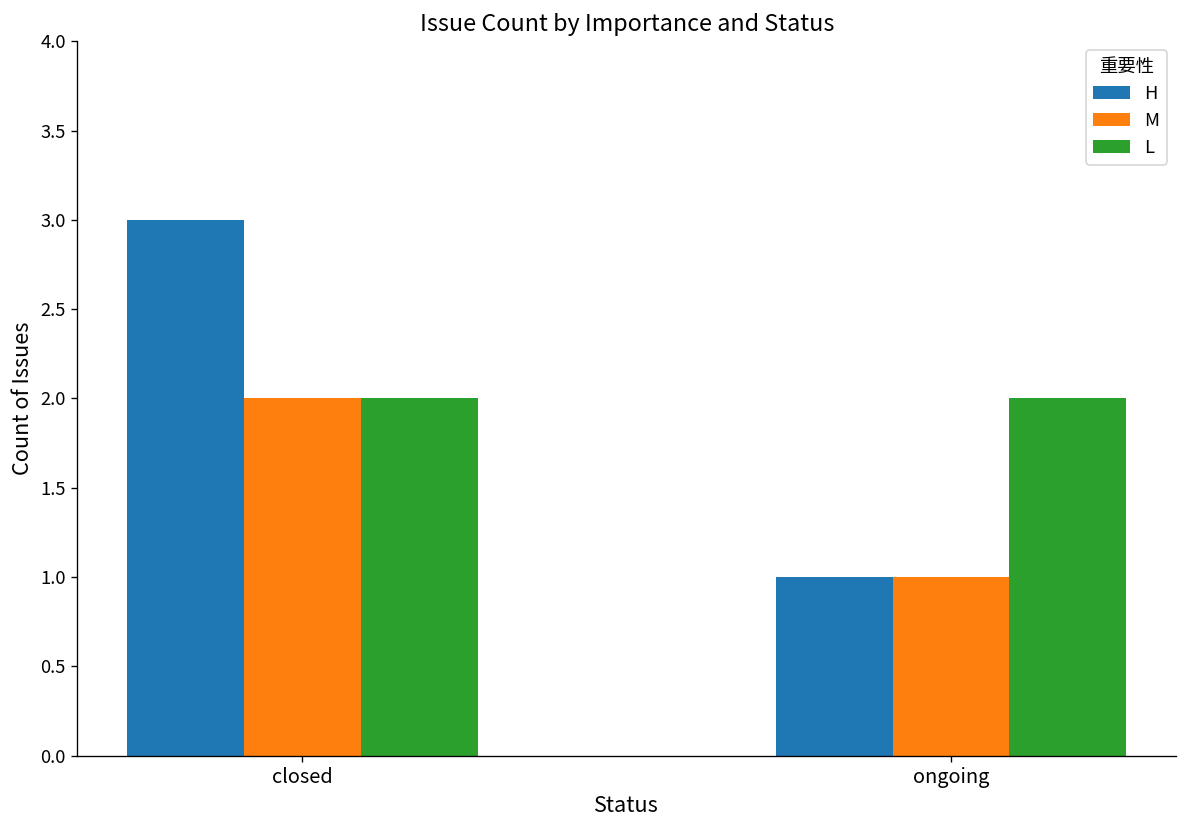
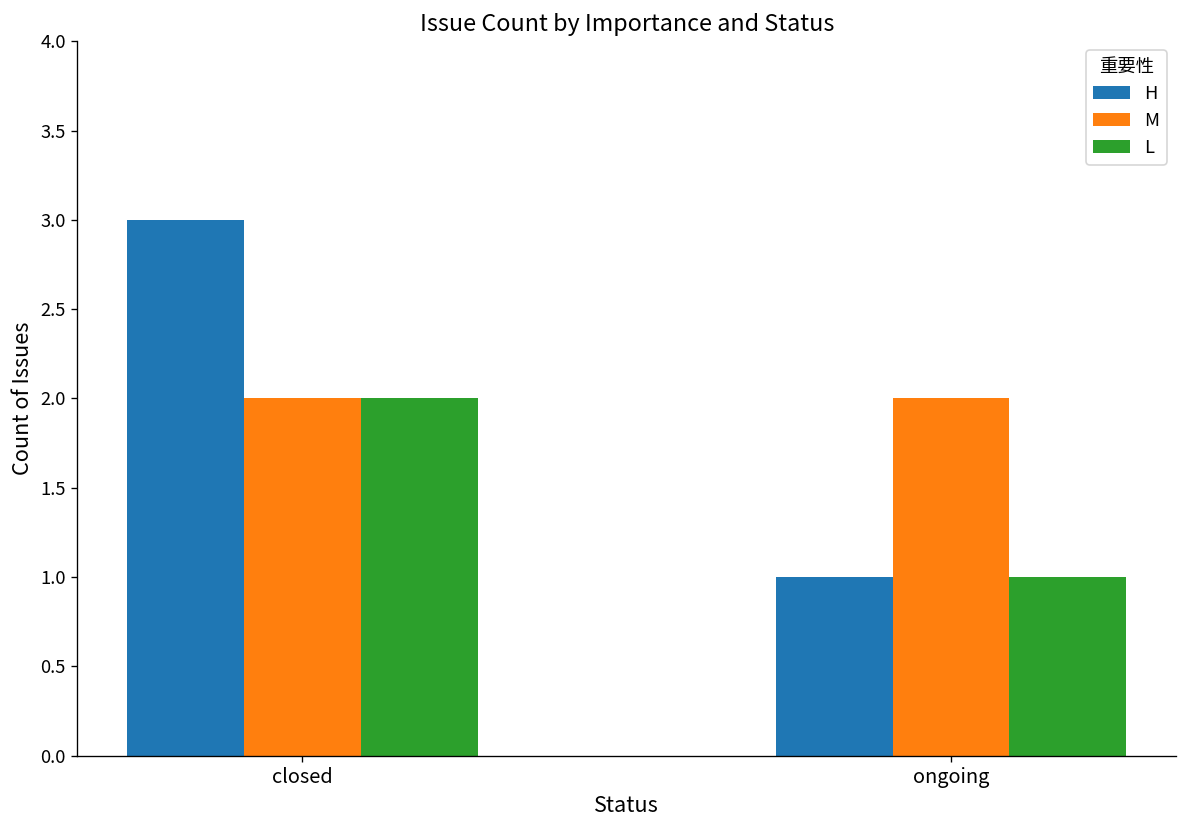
M, ongoing: 1 -> 2
L, ongoing: 2 -> 1
